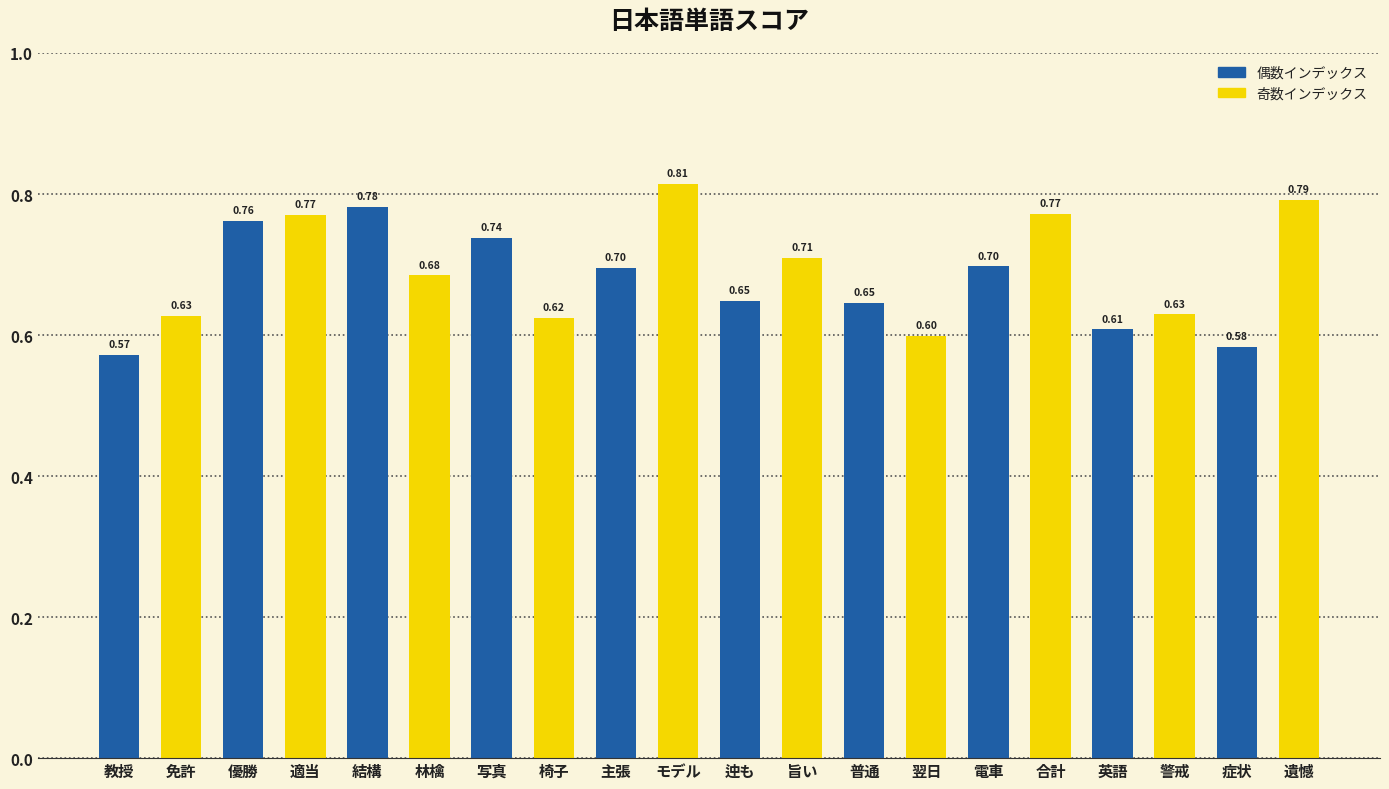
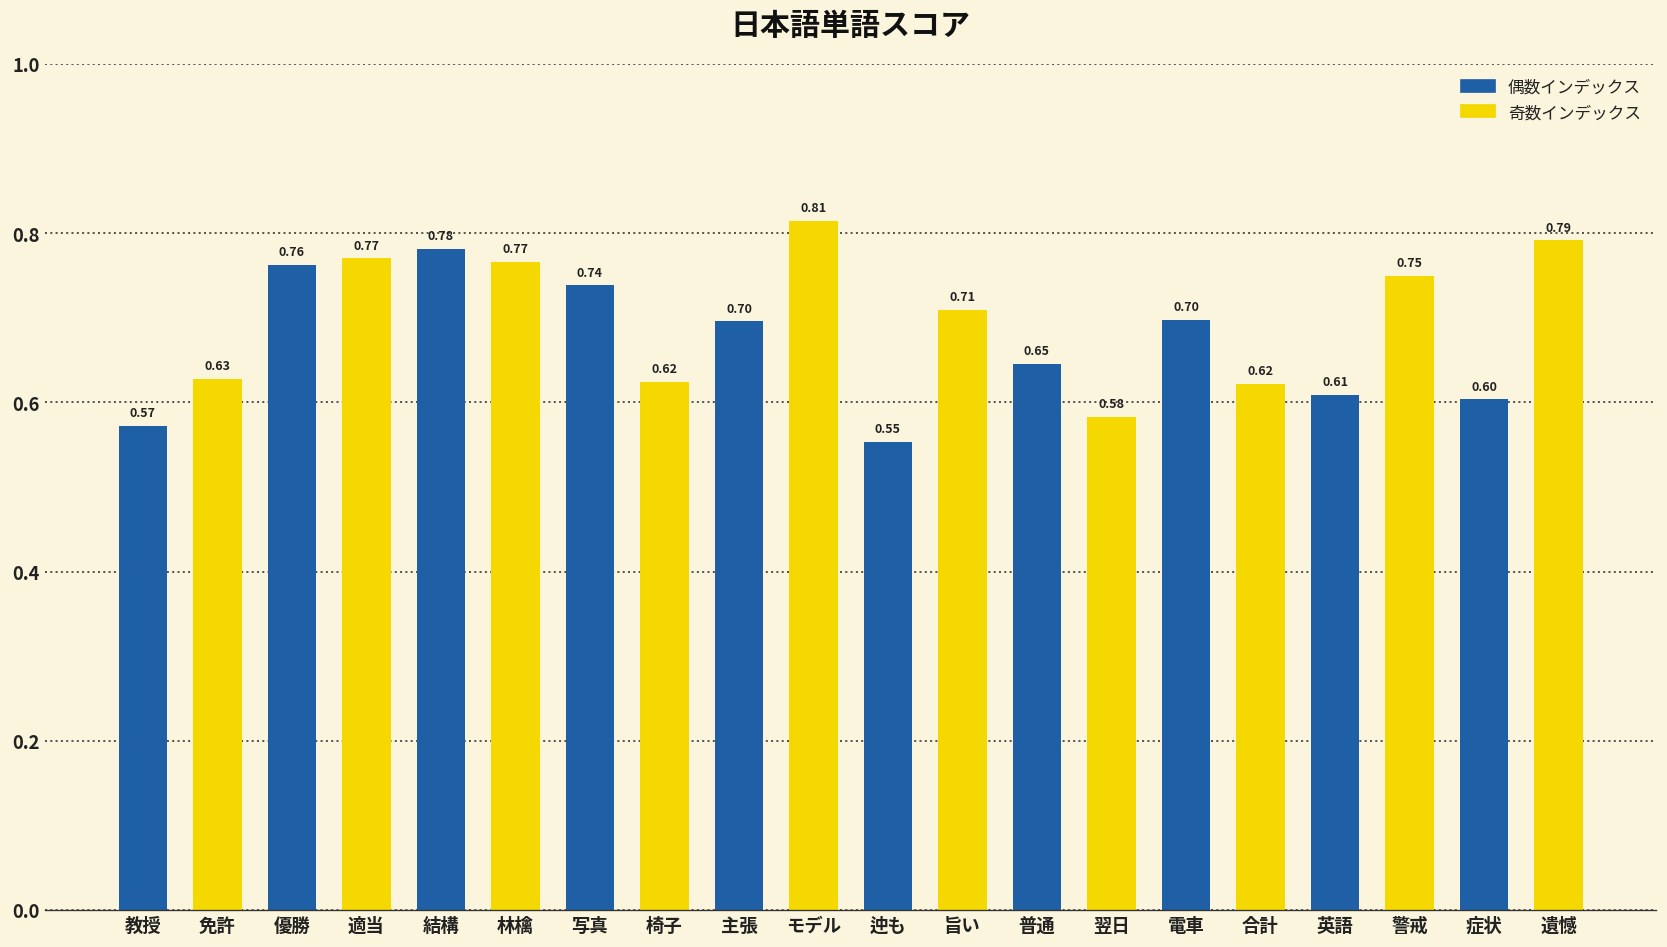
林檎: 0.68 -> 0.77
迚も: 0.65 -> 0.55
翌日: 0.60 -> 0.58
合計: 0.77 -> 0.62
警戒: 0.63 -> 0.75
症状: 0.58 -> 0.60
